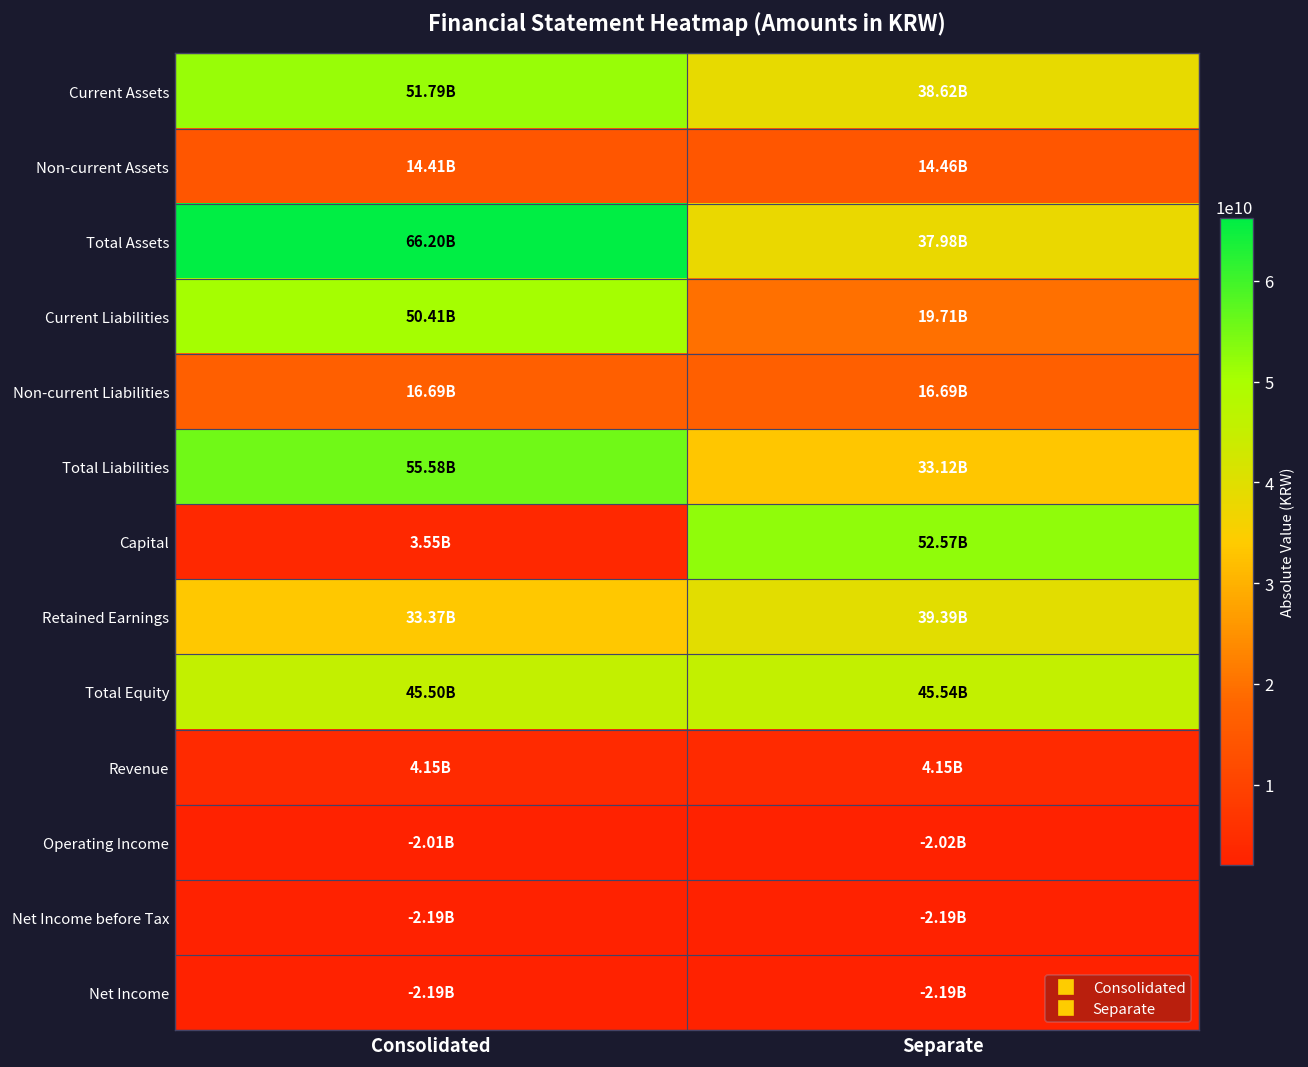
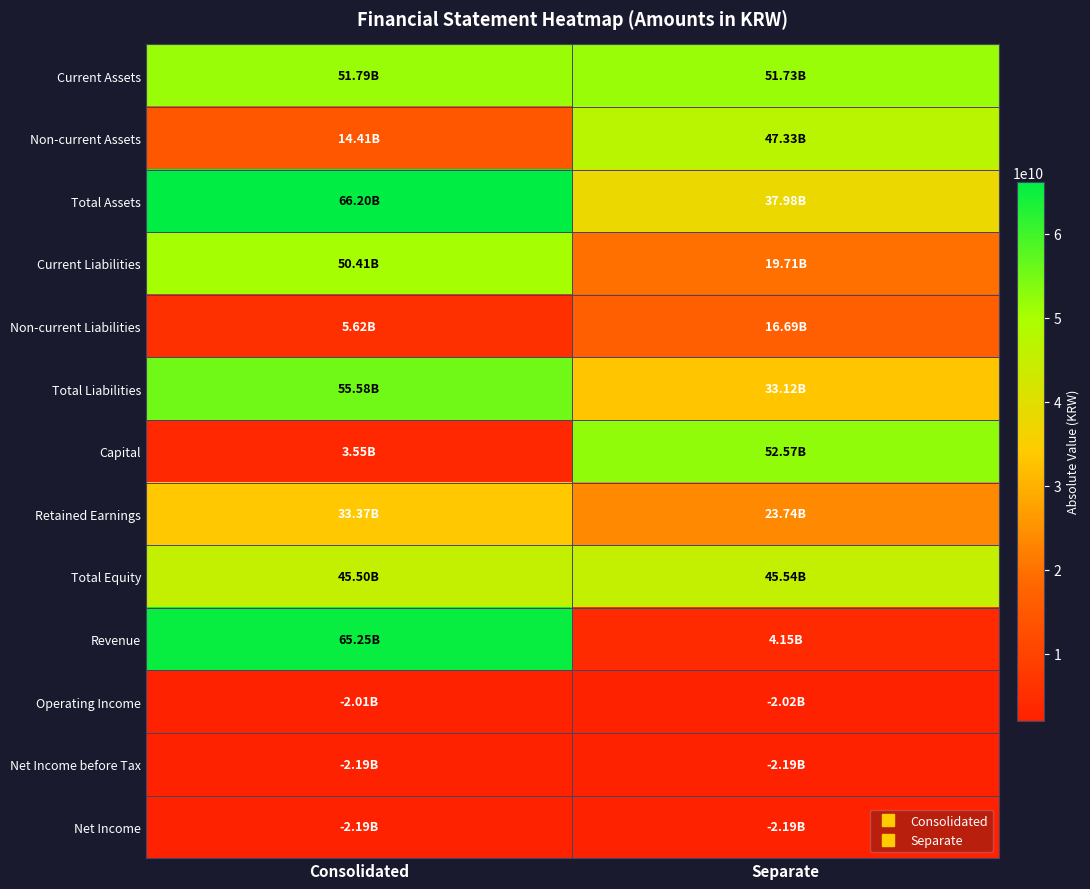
Current Assets, Separate: 38.62B -> 51.73B
Non-current Assets, Separate: 14.46B -> 47.33B
Non-current Liabilities, Consolidated: 16.69B -> 5.62B
Retained Earnings, Separate: 39.39B -> 23.74B
Revenue, Consolidated: 4.15B -> 65.25B
